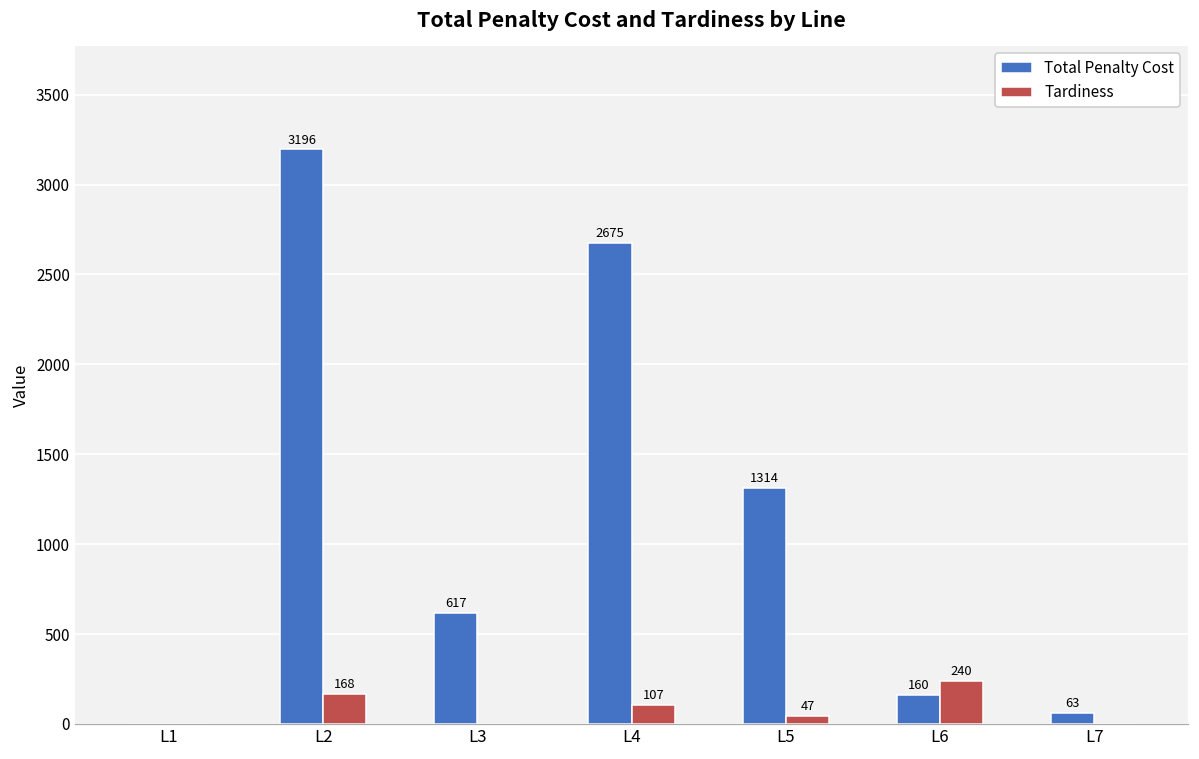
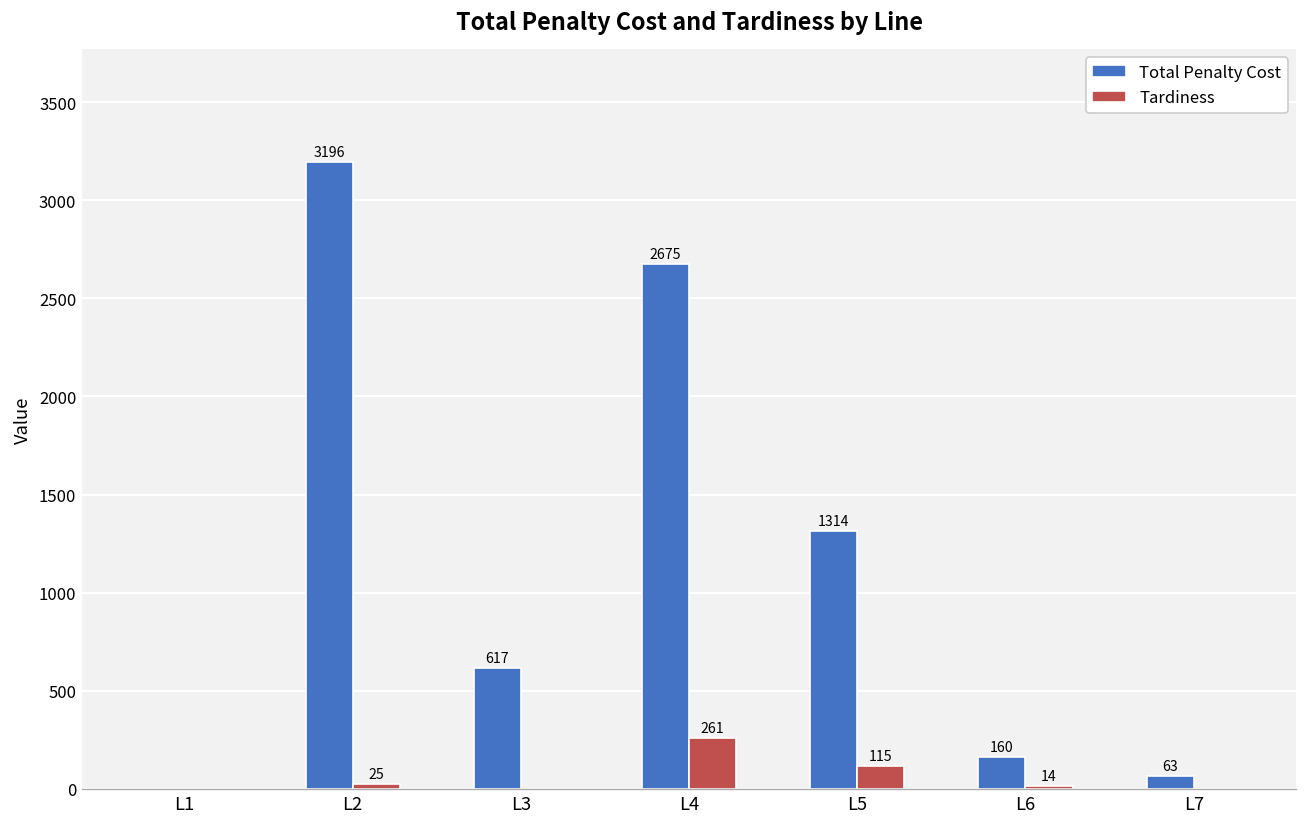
Tardiness, L2: 168 -> 25
Tardiness, L4: 107 -> 261
Tardiness, L5: 47 -> 115
Tardiness, L6: 240 -> 14
